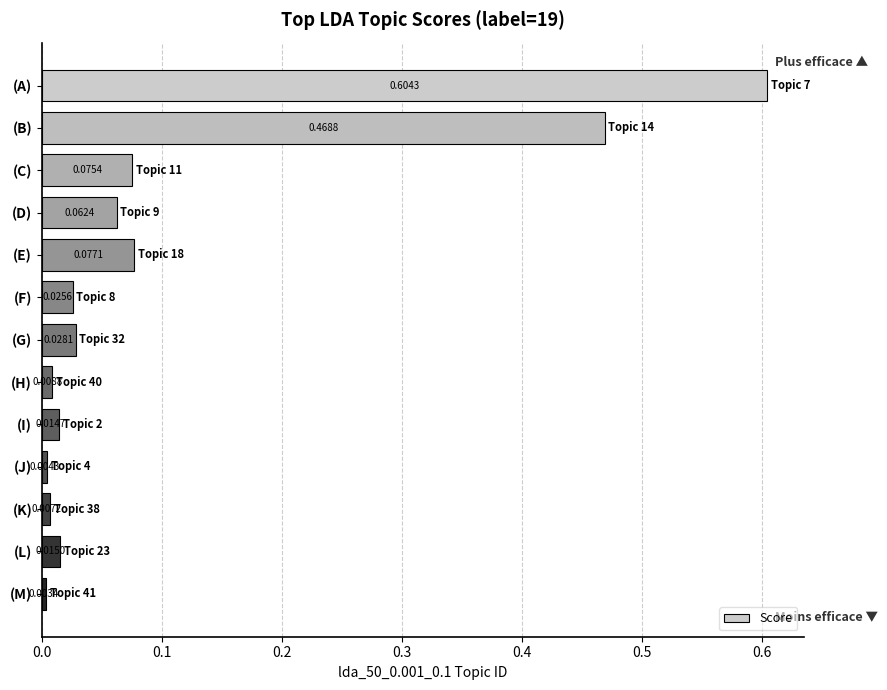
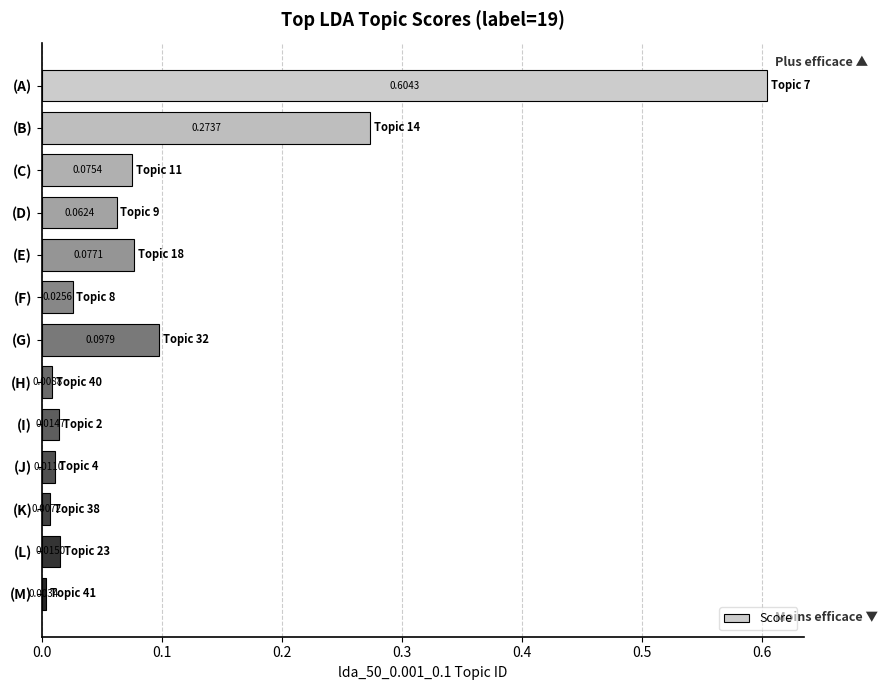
(B): 0.4688 -> 0.2737
(G): 0.0281 -> 0.0979
(J): 0.0043 -> 0.0110
